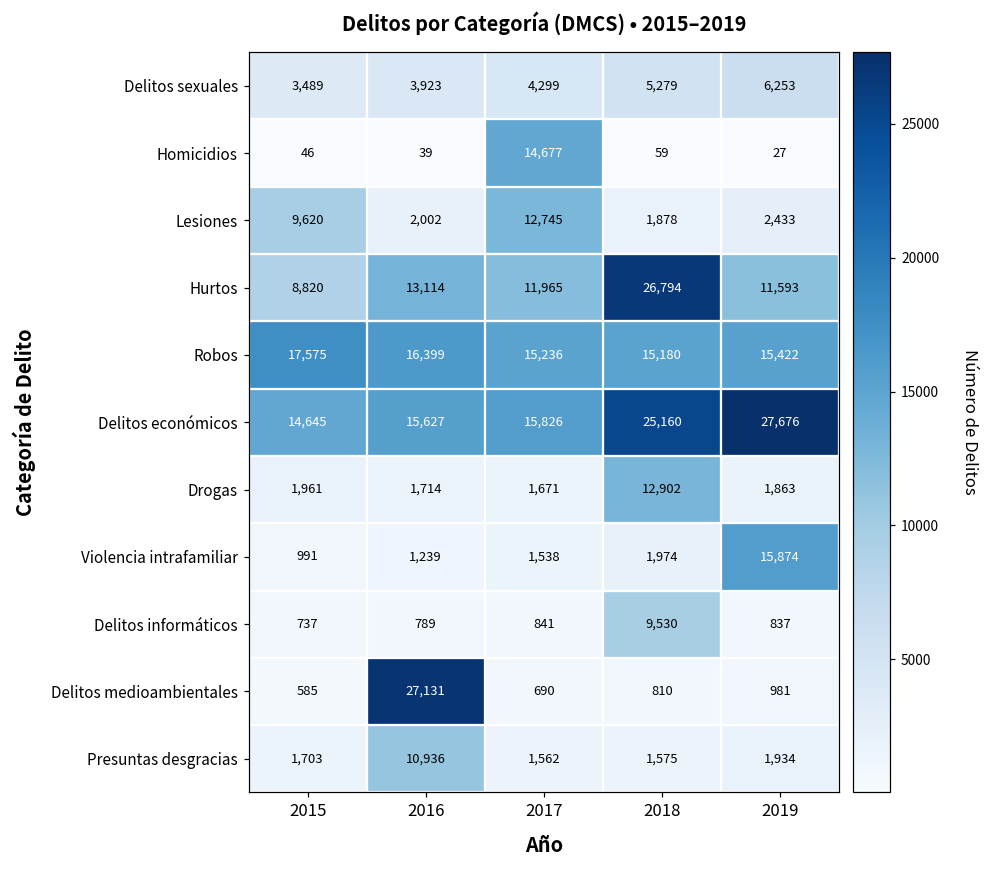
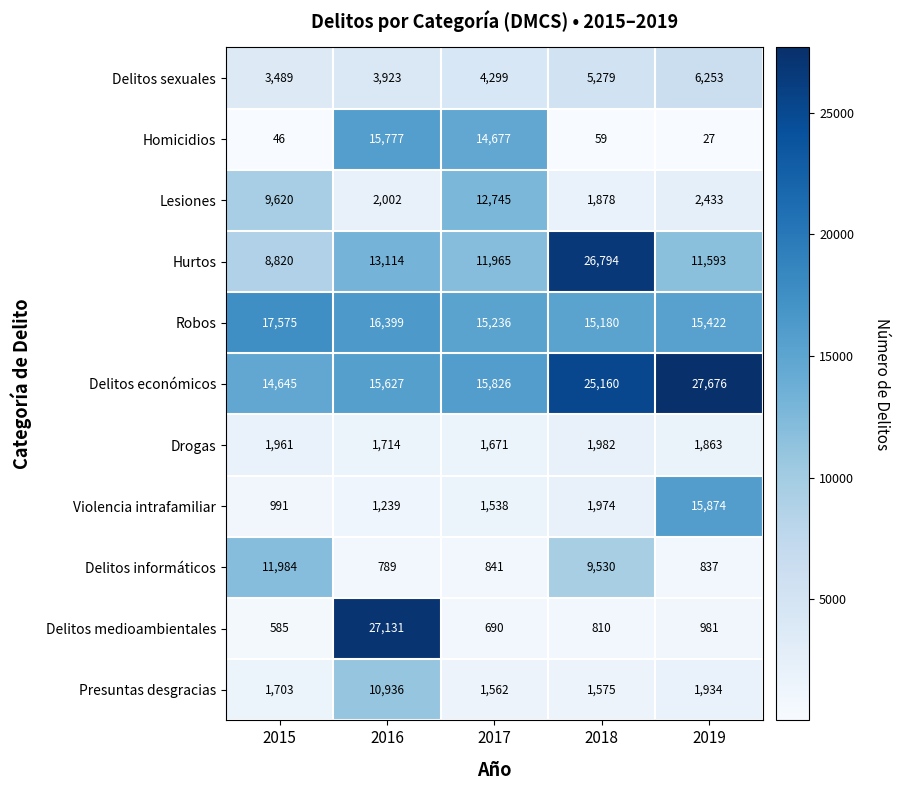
Homicidios, 2016: 39 -> 15,777
Drogas, 2018: 12,902 -> 1,982
Delitos informáticos, 2015: 737 -> 11,984
